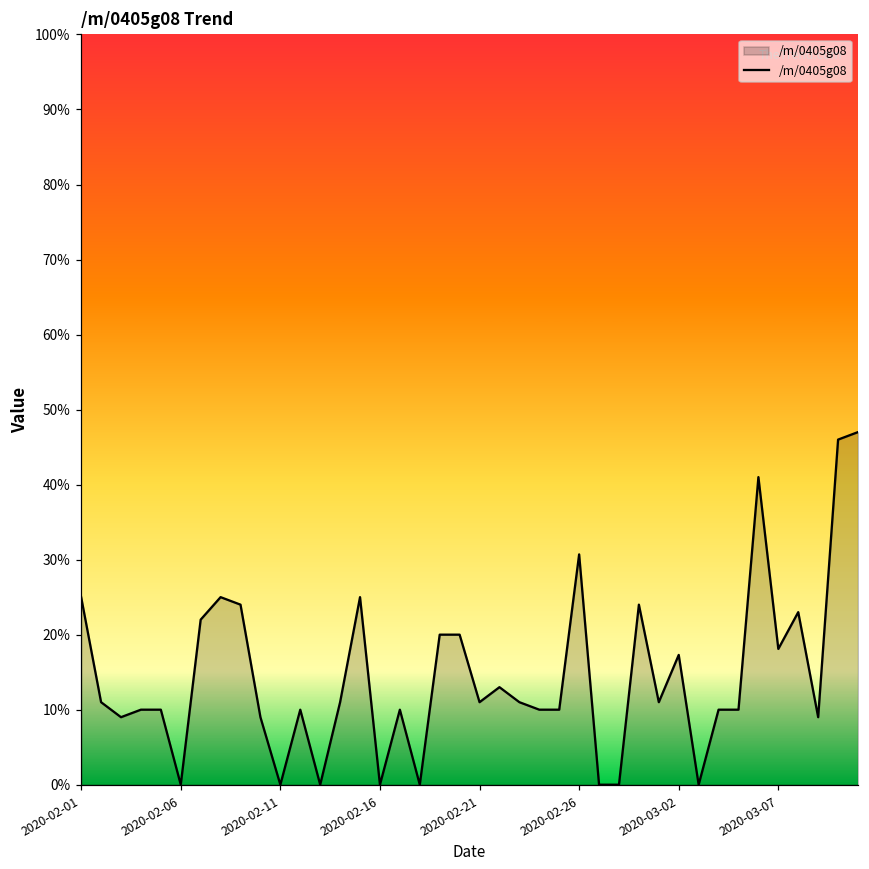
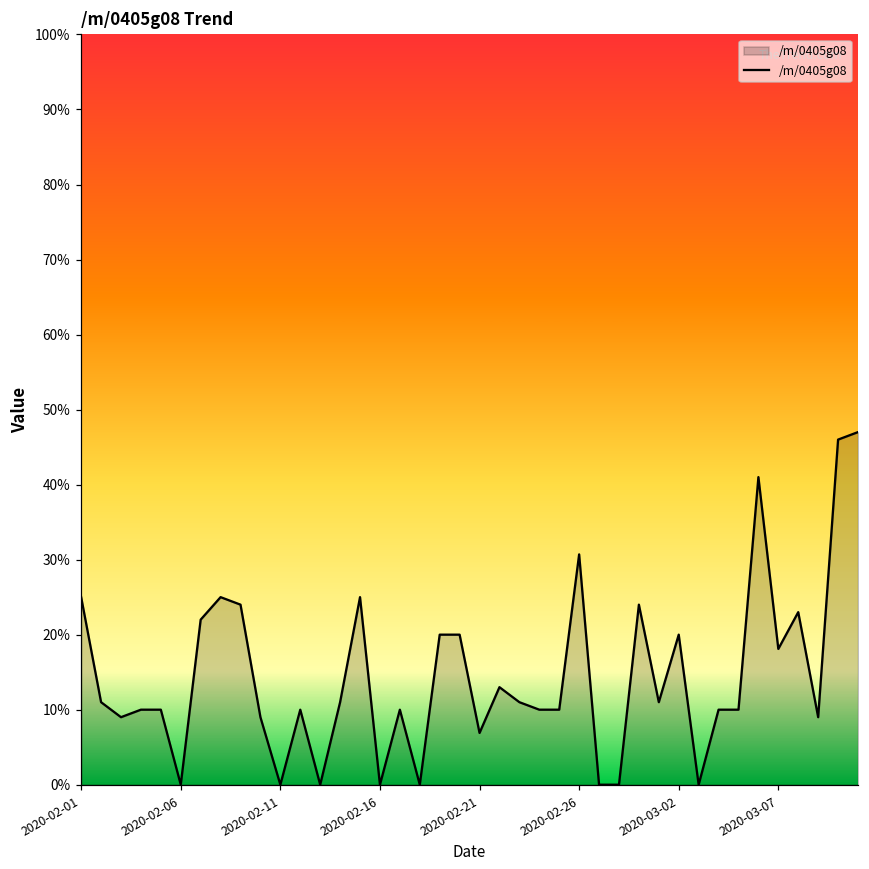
2020-02-21: 11% -> 7%
2020-03-02: 17% -> 20%
